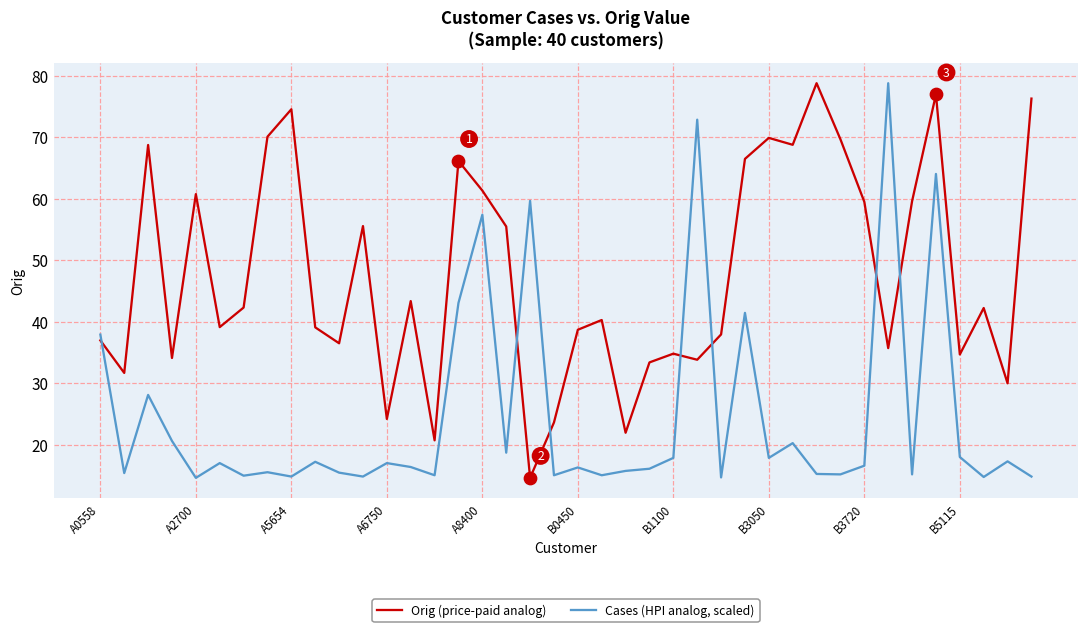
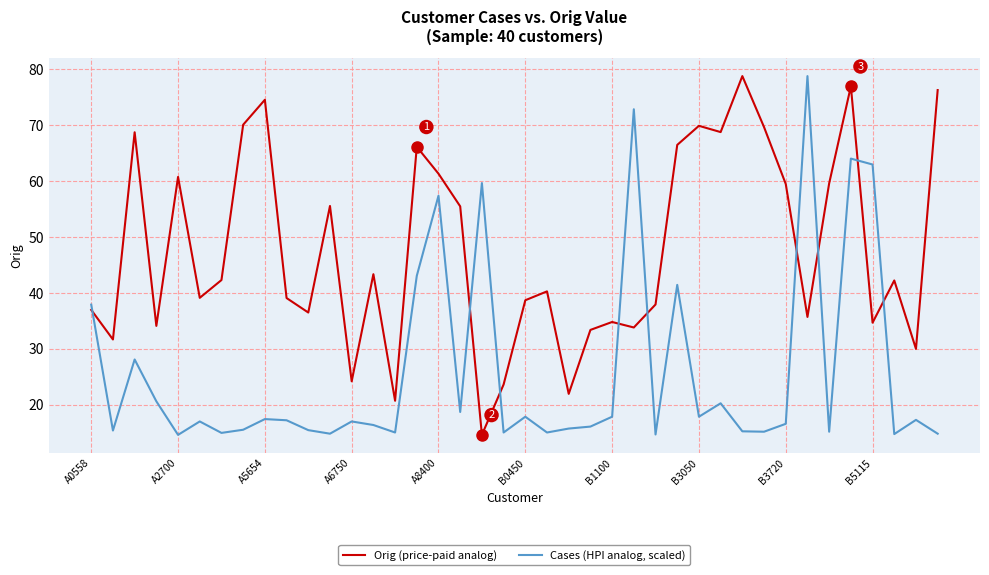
Cases (HPI analog, scaled), A5654: 15 -> 17
Cases (HPI analog, scaled), B0450: 16 -> 18
Cases (HPI analog, scaled), B5115: 18 -> 63
